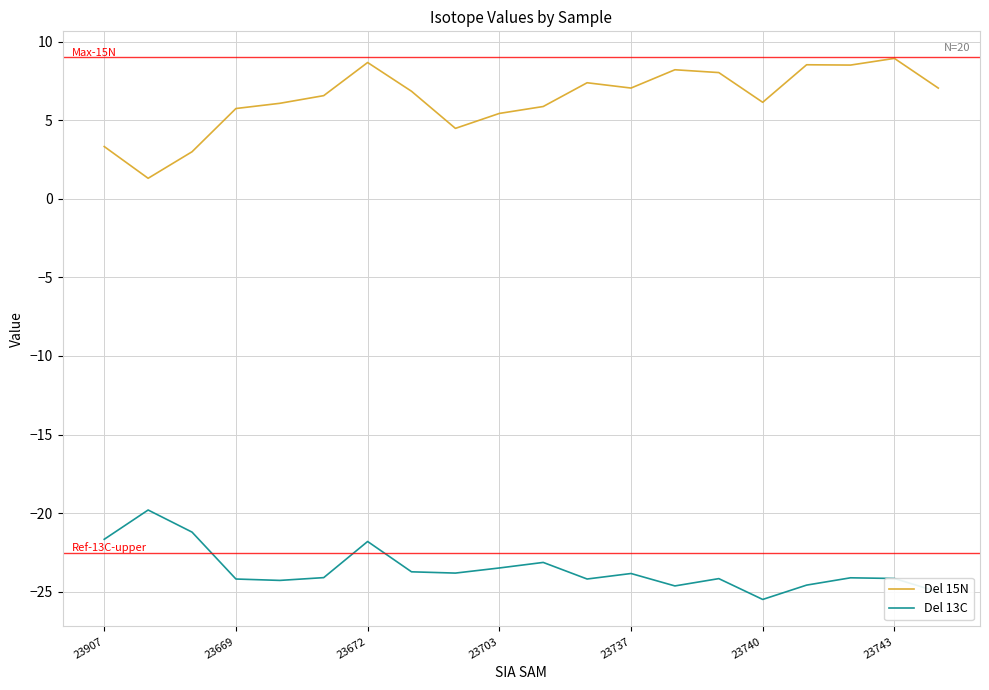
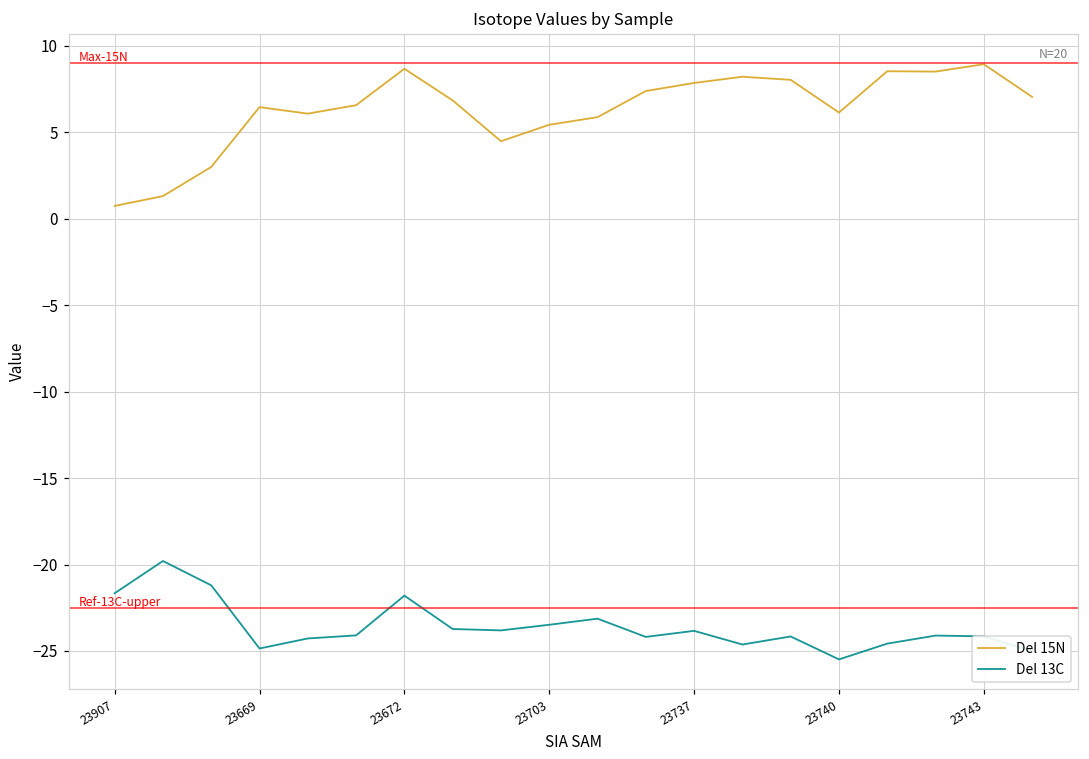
Del 15N, 23907: 3.3 -> 0.7
Del 15N, 23669: 5.7 -> 6.4
Del 13C, 23669: -24.2 -> -24.9
Del 15N, 23737: 7.0 -> 7.8
